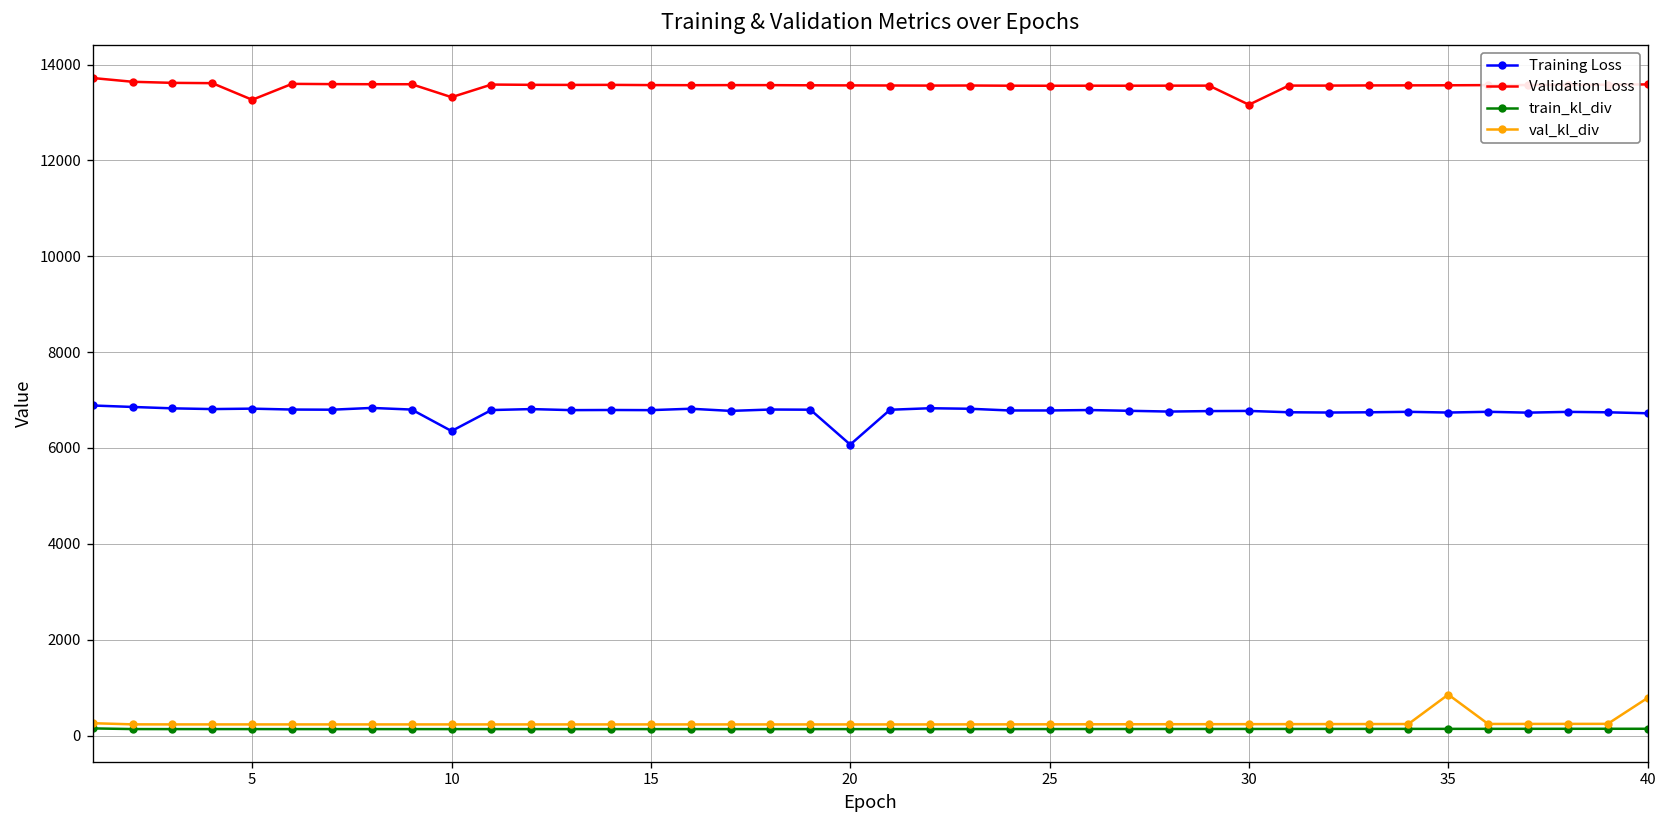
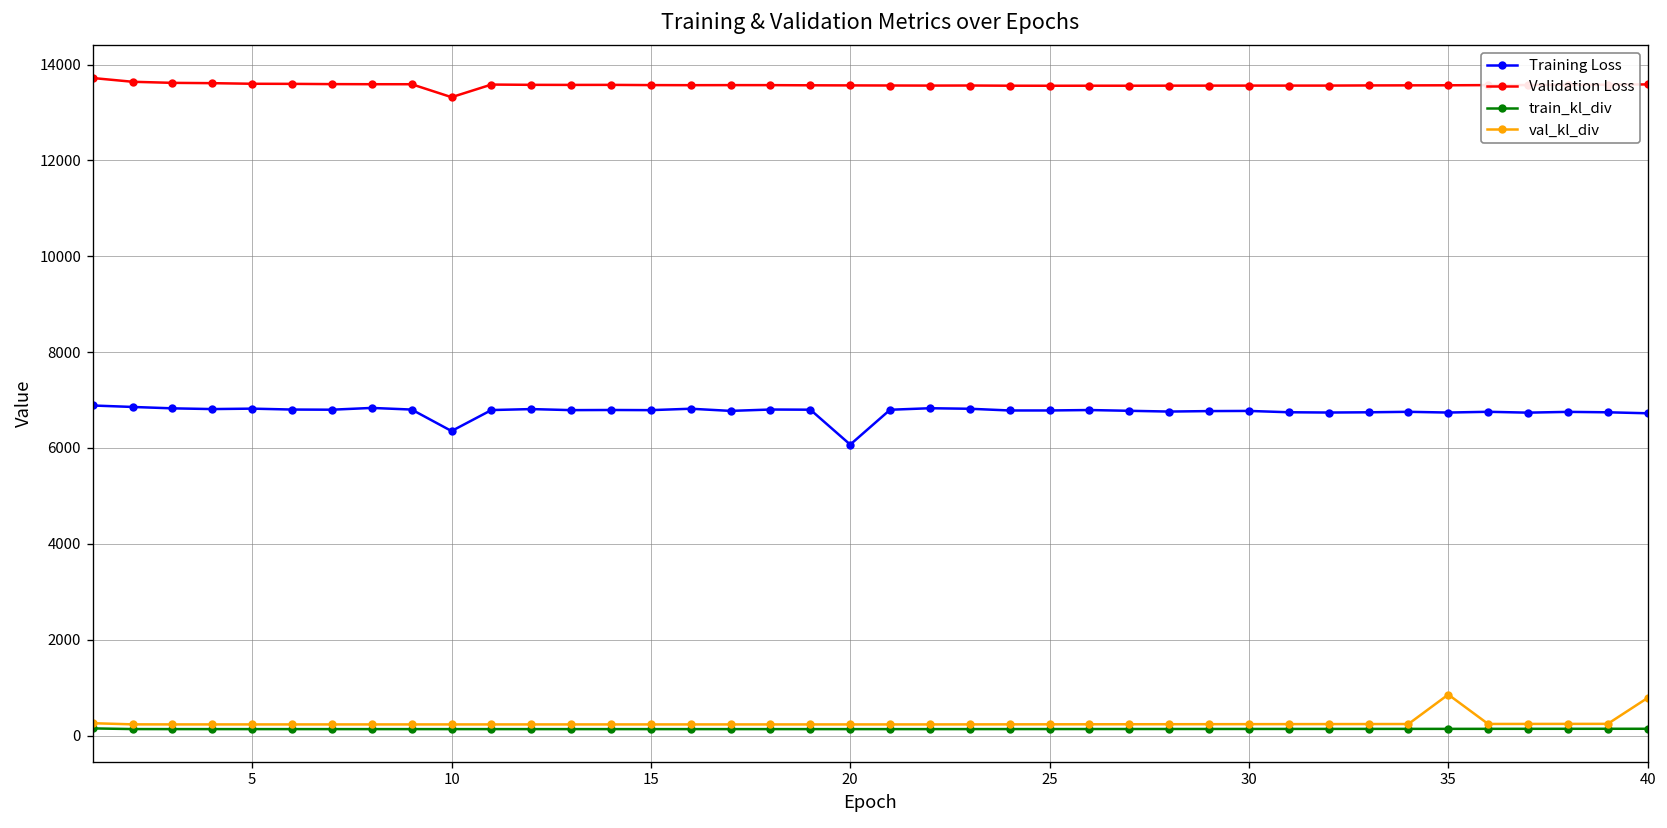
Validation Loss, 5: 13300 -> 13600
Validation Loss, 30: 13200 -> 13600
